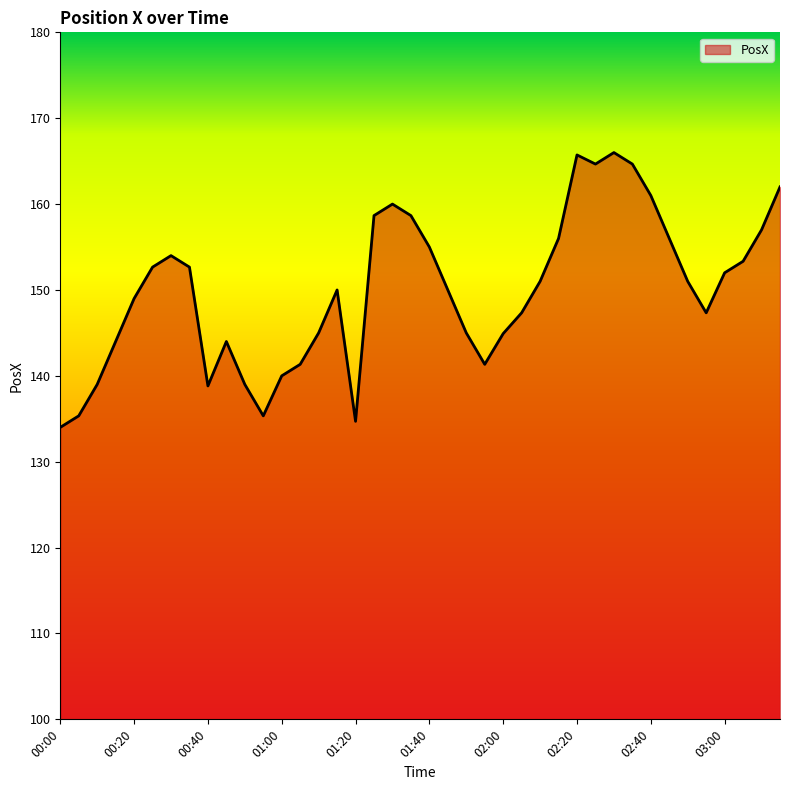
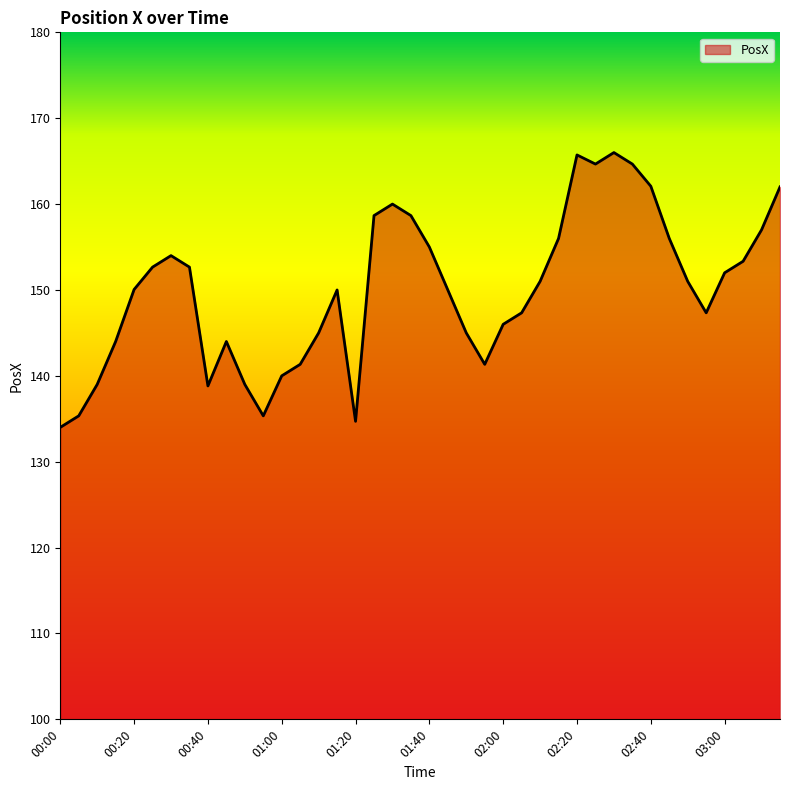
00:20: 149 -> 150
02:00: 145 -> 146
02:40: 161 -> 162
